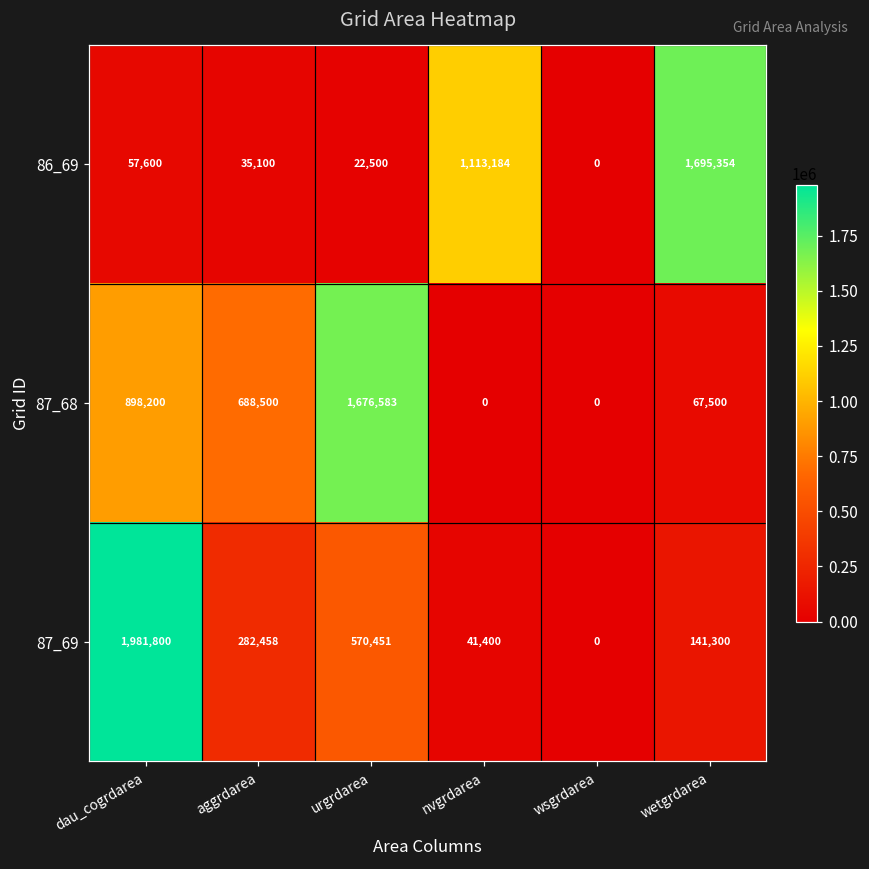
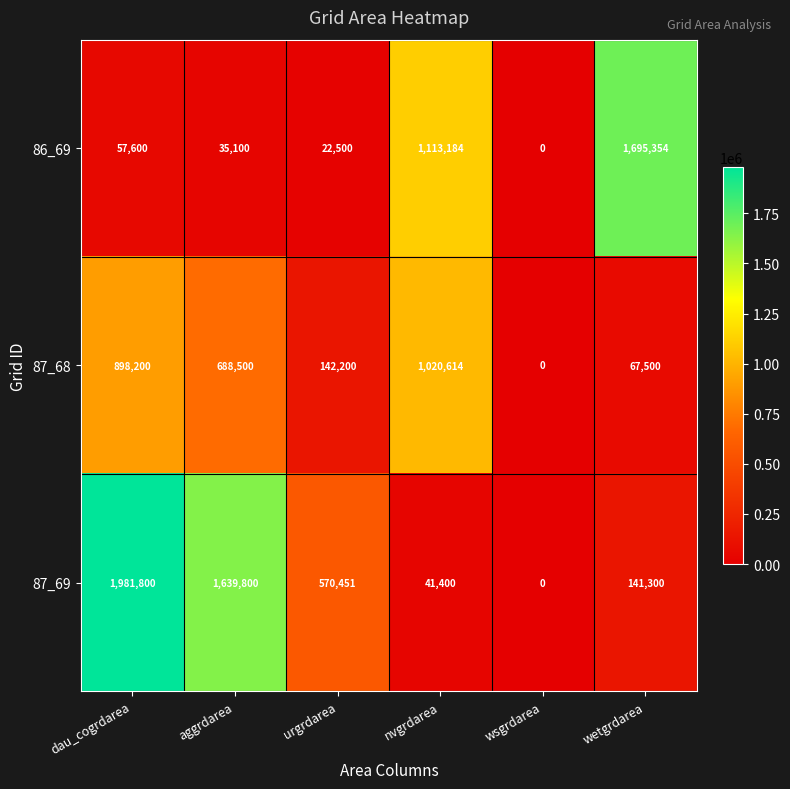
87_68, urgrdarea: 1,676,583 -> 142,200
87_68, nvgrdarea: 0 -> 1,020,614
87_69, aggrdarea: 282,458 -> 1,639,800
